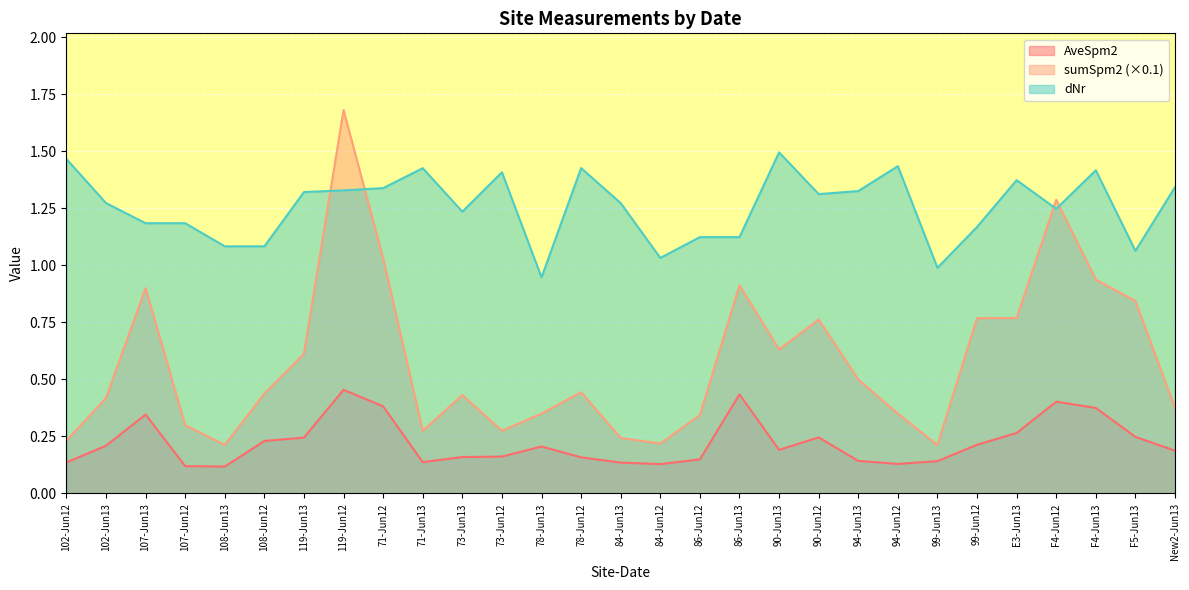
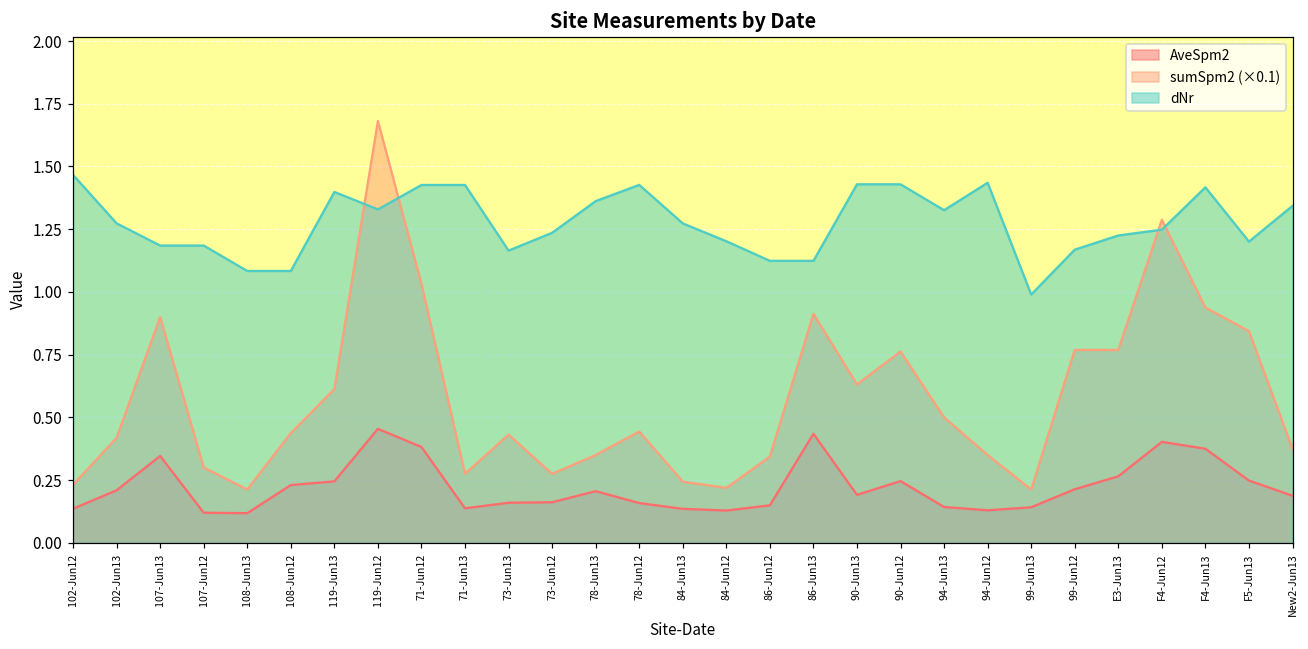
dNr, 119-Jun13: 1.32 -> 1.40
dNr, 71-Jun12: 1.34 -> 1.43
dNr, 73-Jun13: 1.24 -> 1.16
dNr, 73-Jun12: 1.41 -> 1.24
dNr, 78-Jun13: 0.95 -> 1.36
dNr, 84-Jun12: 1.03 -> 1.20
dNr, 90-Jun13: 1.50 -> 1.43
dNr, 90-Jun12: 1.31 -> 1.43
dNr, E3-Jun13: 1.37 -> 1.23
dNr, F5-Jun13: 1.06 -> 1.20
